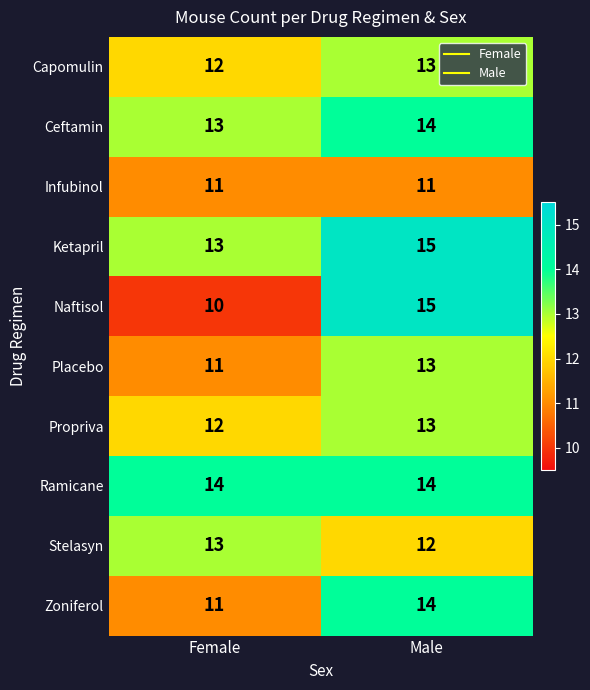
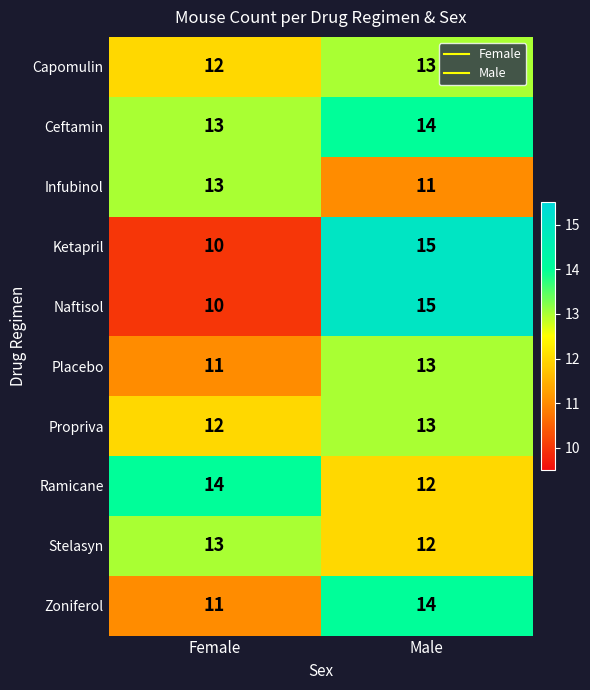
Infubinol, Female: 11 -> 13
Ketapril, Female: 13 -> 10
Ramicane, Male: 14 -> 12
